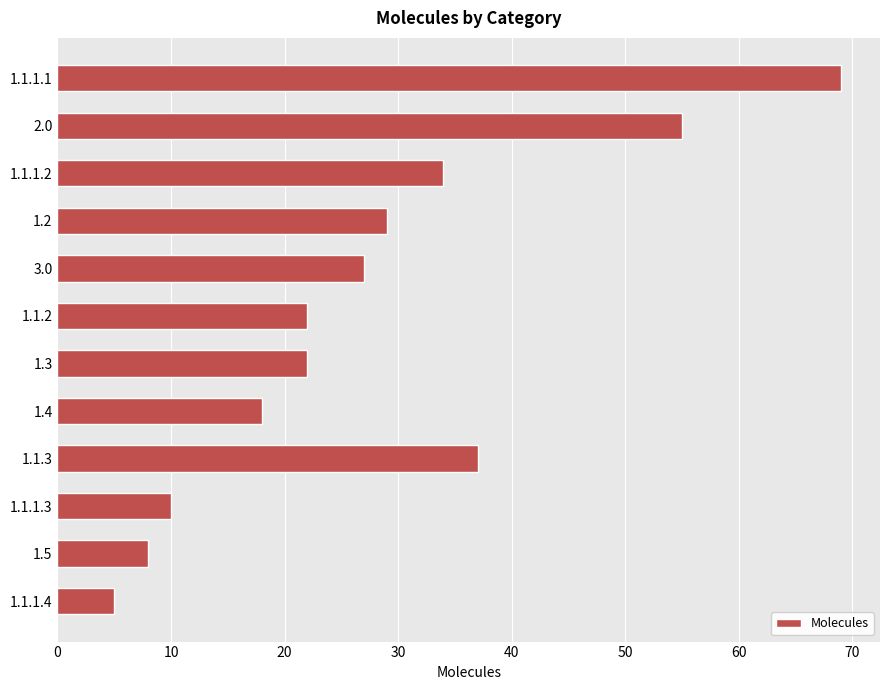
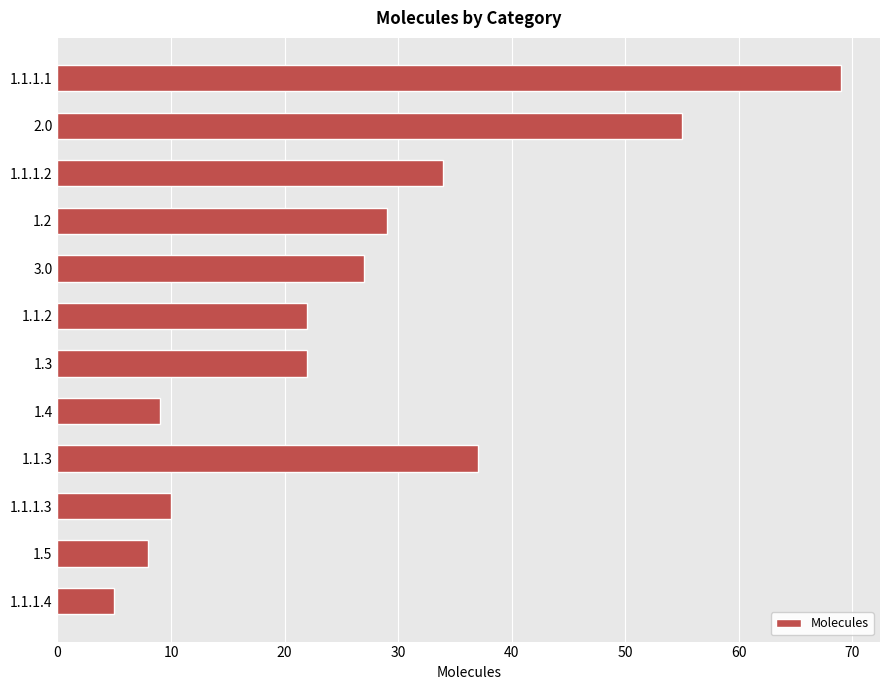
1.4: 18 -> 9
